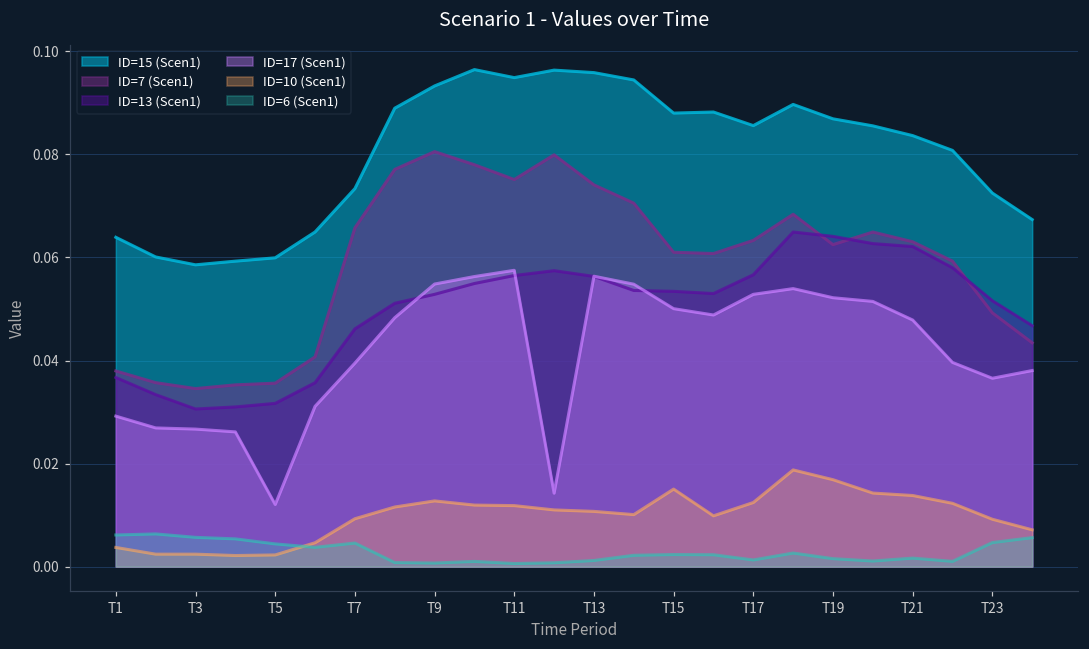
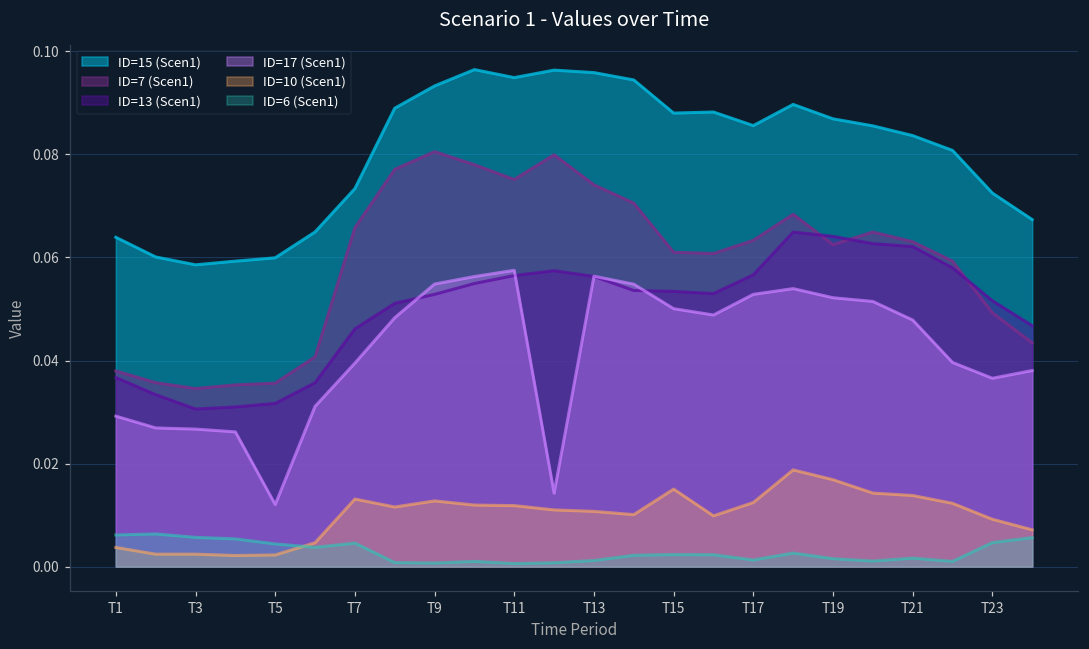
ID=10 (Scen1), T7: 0.009 -> 0.013
